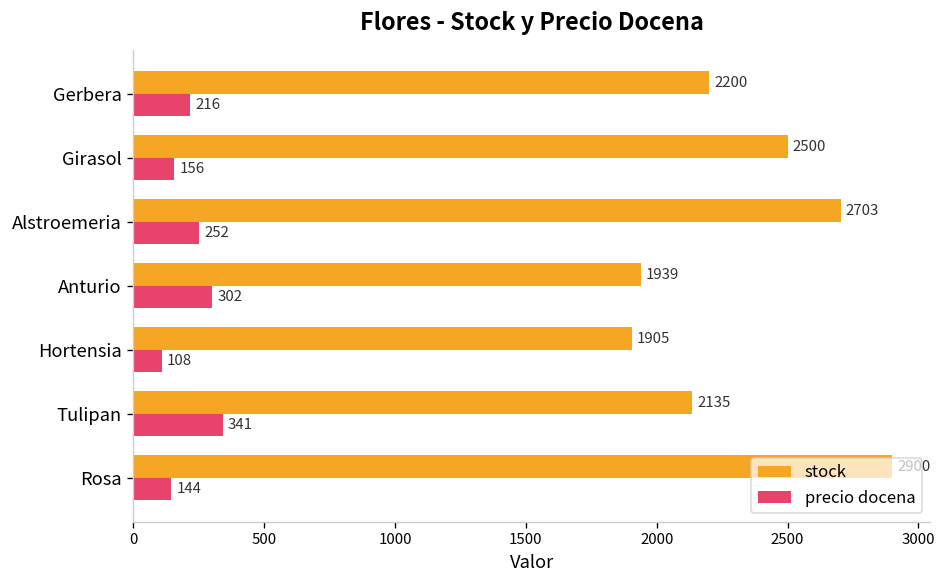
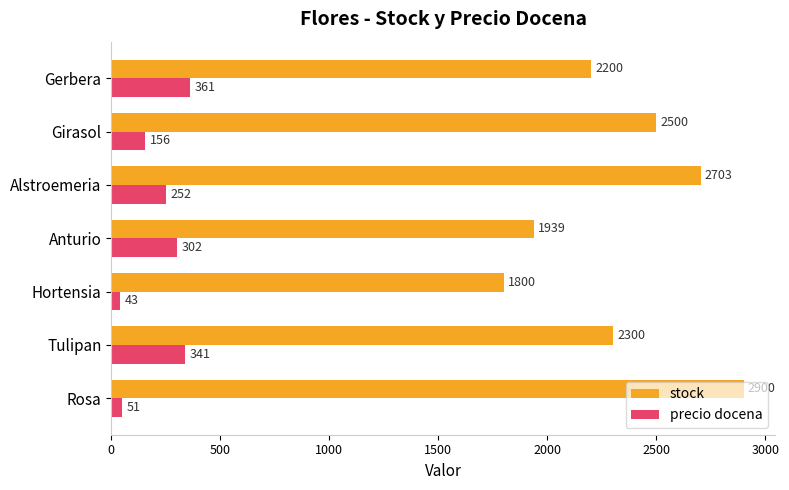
precio docena, Gerbera: 216 -> 361
stock, Hortensia: 1905 -> 1800
precio docena, Hortensia: 108 -> 43
stock, Tulipan: 2135 -> 2300
precio docena, Rosa: 144 -> 51
